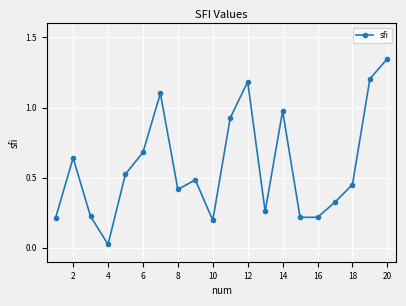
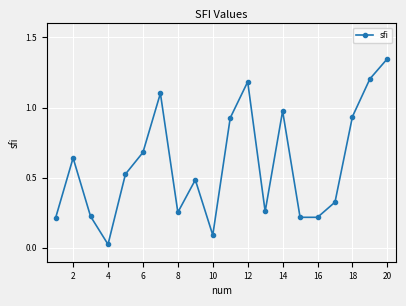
8: 0.42 -> 0.25
10: 0.20 -> 0.09
18: 0.45 -> 0.94
